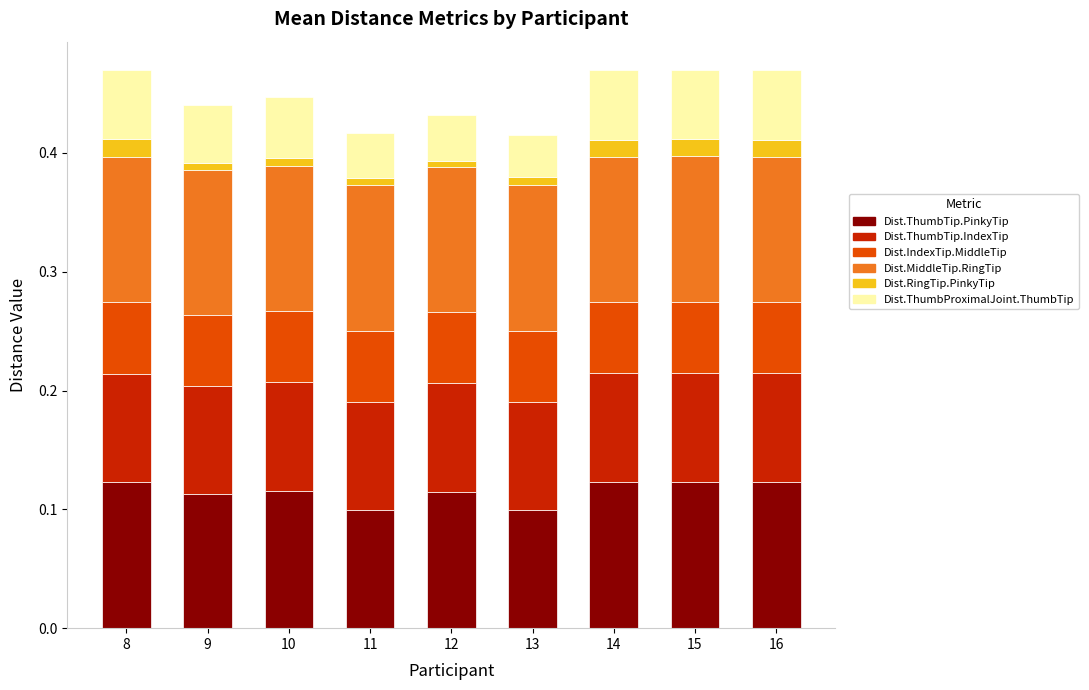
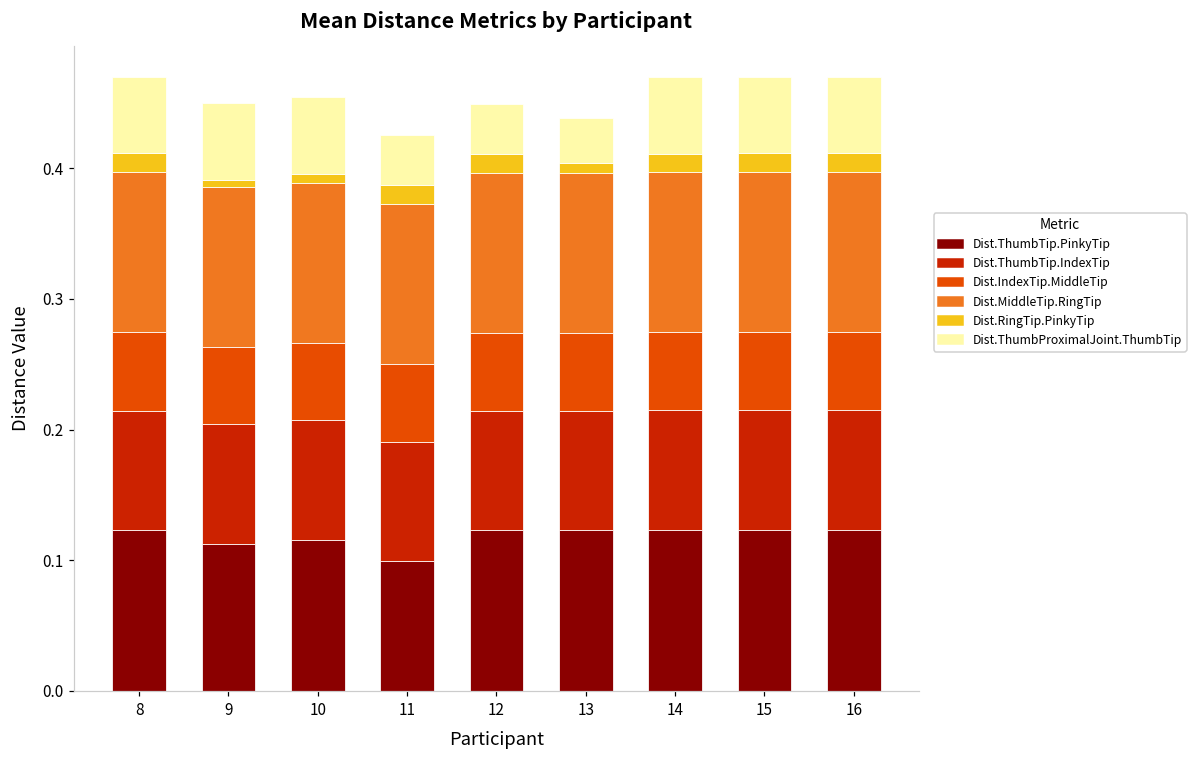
Dist.ThumbProximalJoint.ThumbTip, 9: 0.049 -> 0.059
Dist.ThumbProximalJoint.ThumbTip, 10: 0.051 -> 0.059
Dist.RingTip.PinkyTip, 11: 0.006 -> 0.014
Dist.ThumbTip.PinkyTip, 12: 0.115 -> 0.123
Dist.RingTip.PinkyTip, 12: 0.005 -> 0.014
Dist.ThumbTip.PinkyTip, 13: 0.099 -> 0.123
